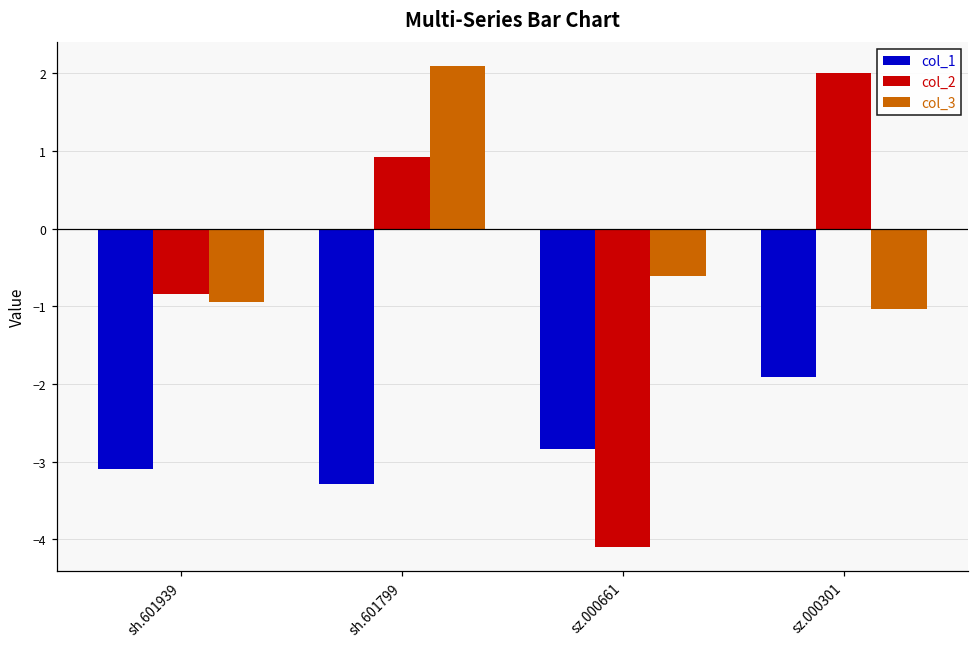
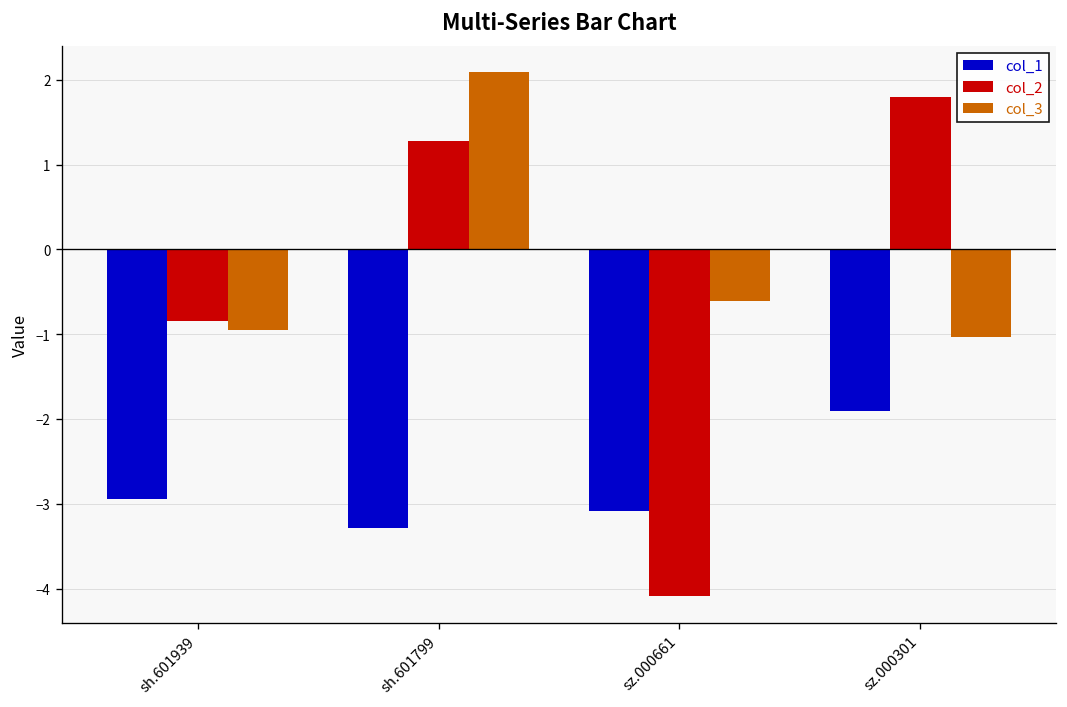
col_1, sh.601939: -3.1 -> -2.9
col_2, sh.601799: 0.9 -> 1.3
col_1, sz.000661: -2.8 -> -3.1
col_2, sz.000301: 2.0 -> 1.8
